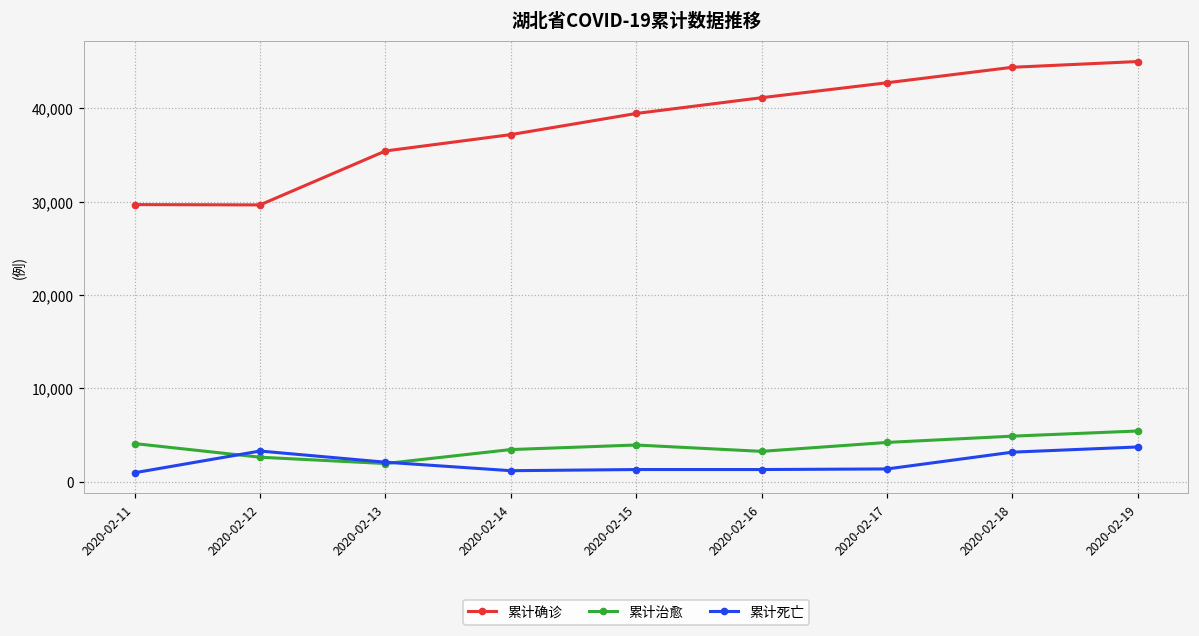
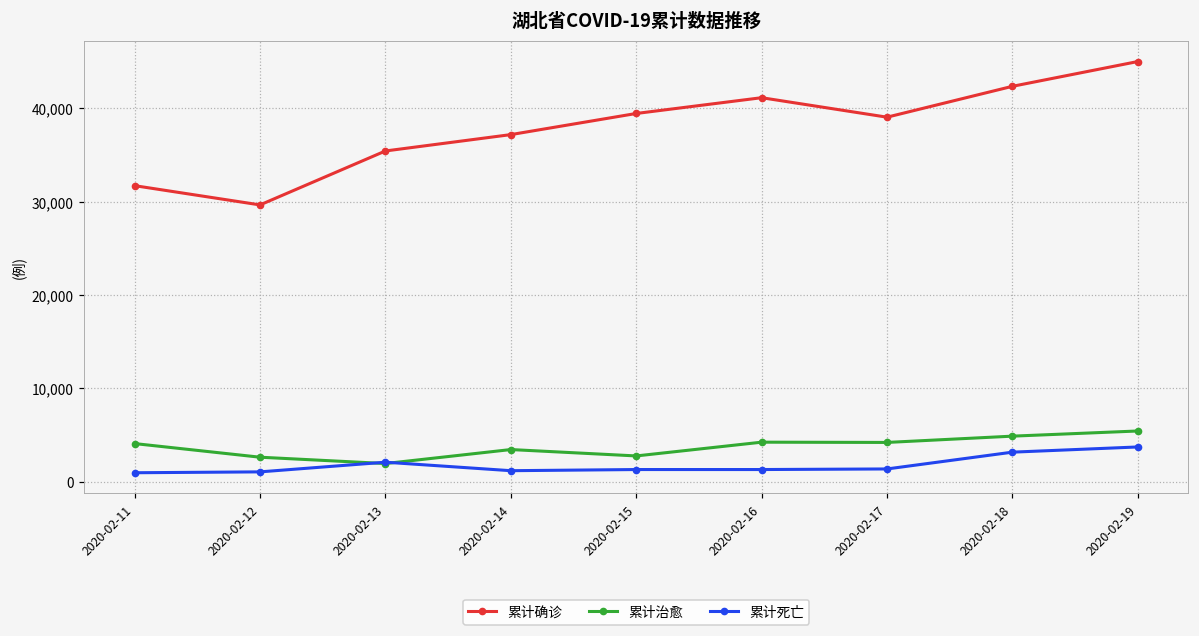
累计确诊, 2020-02-11: 30,000 -> 32,000
累计死亡, 2020-02-12: 3,000 -> 1,000
累计治愈, 2020-02-15: 4,000 -> 3,000
累计治愈, 2020-02-16: 3,000 -> 4,000
累计确诊, 2020-02-17: 43,000 -> 39,000
累计确诊, 2020-02-18: 44,000 -> 42,000
